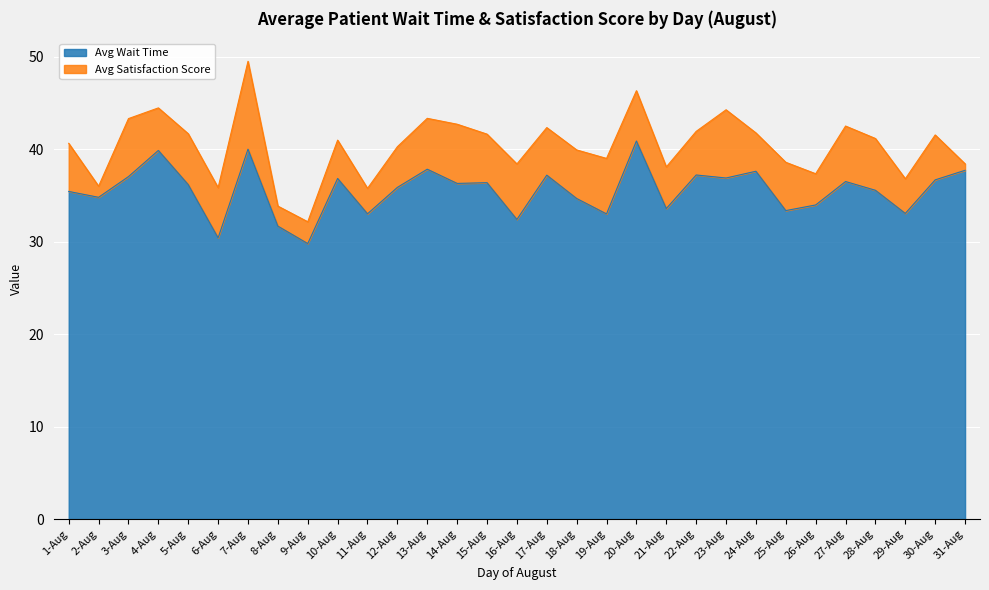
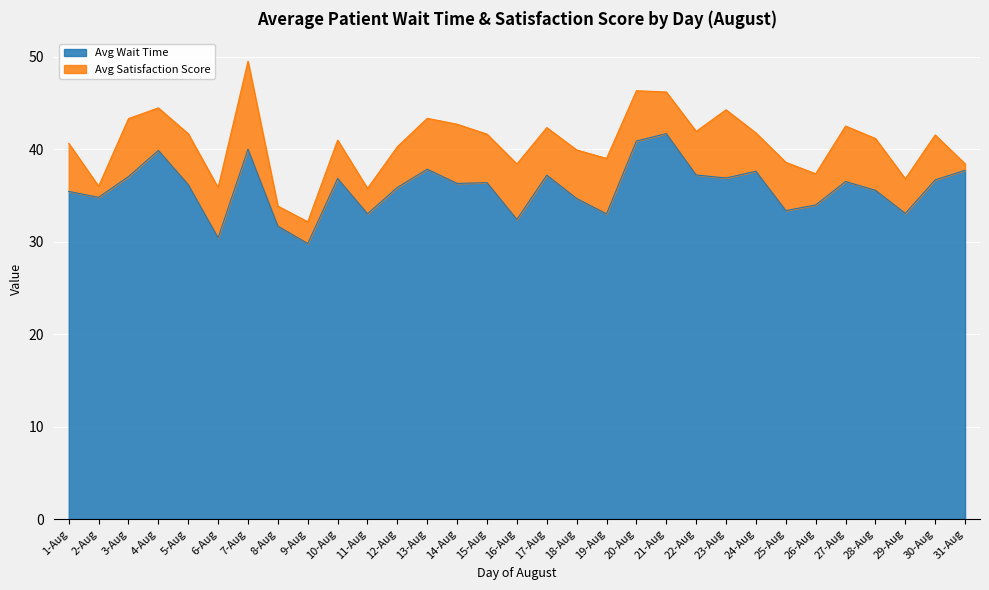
Avg Wait Time, 21-Aug: 34 -> 42
